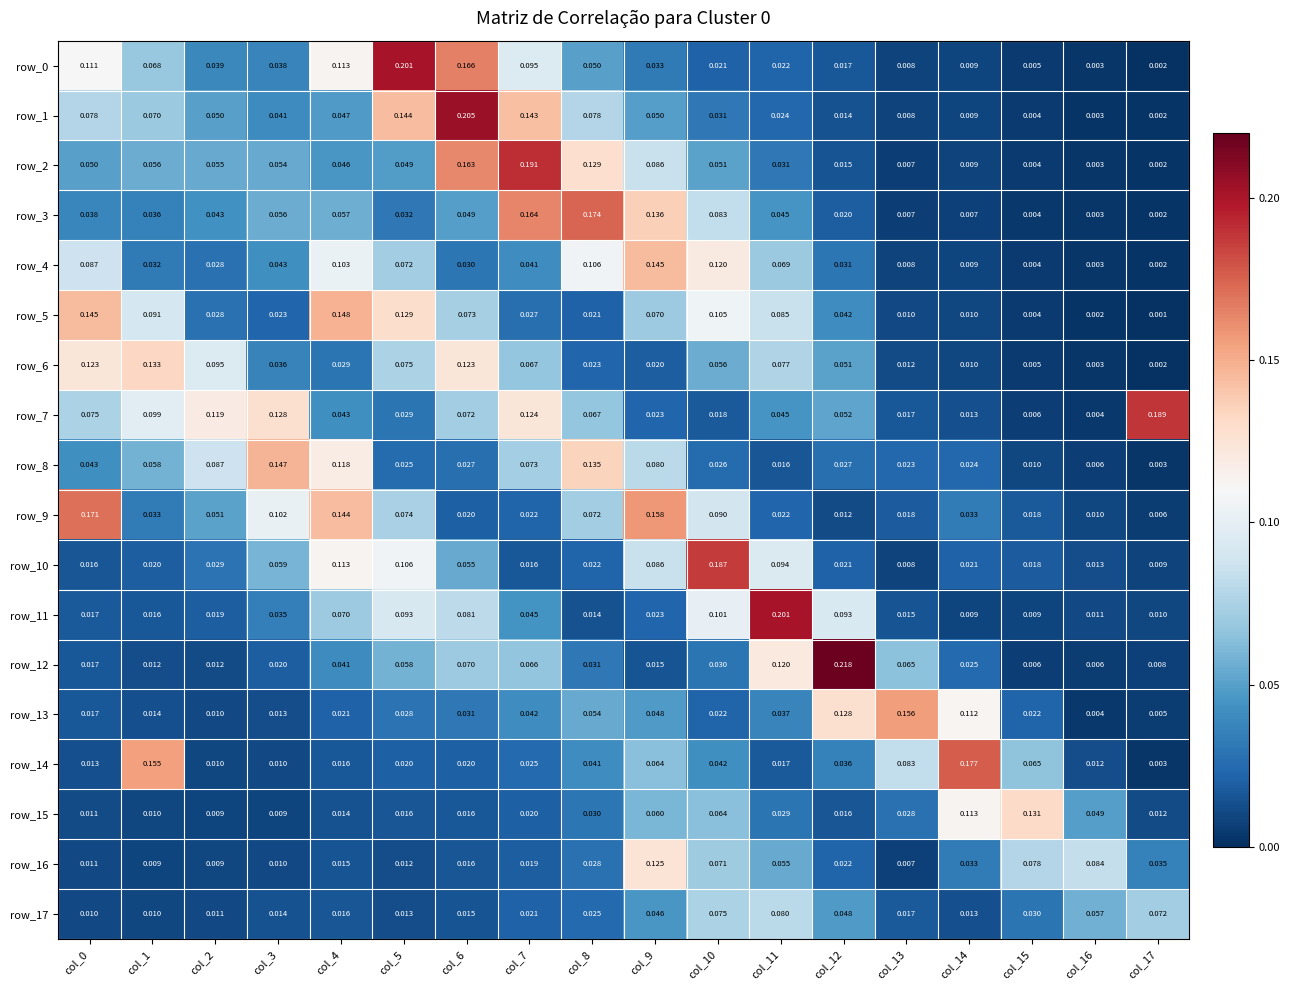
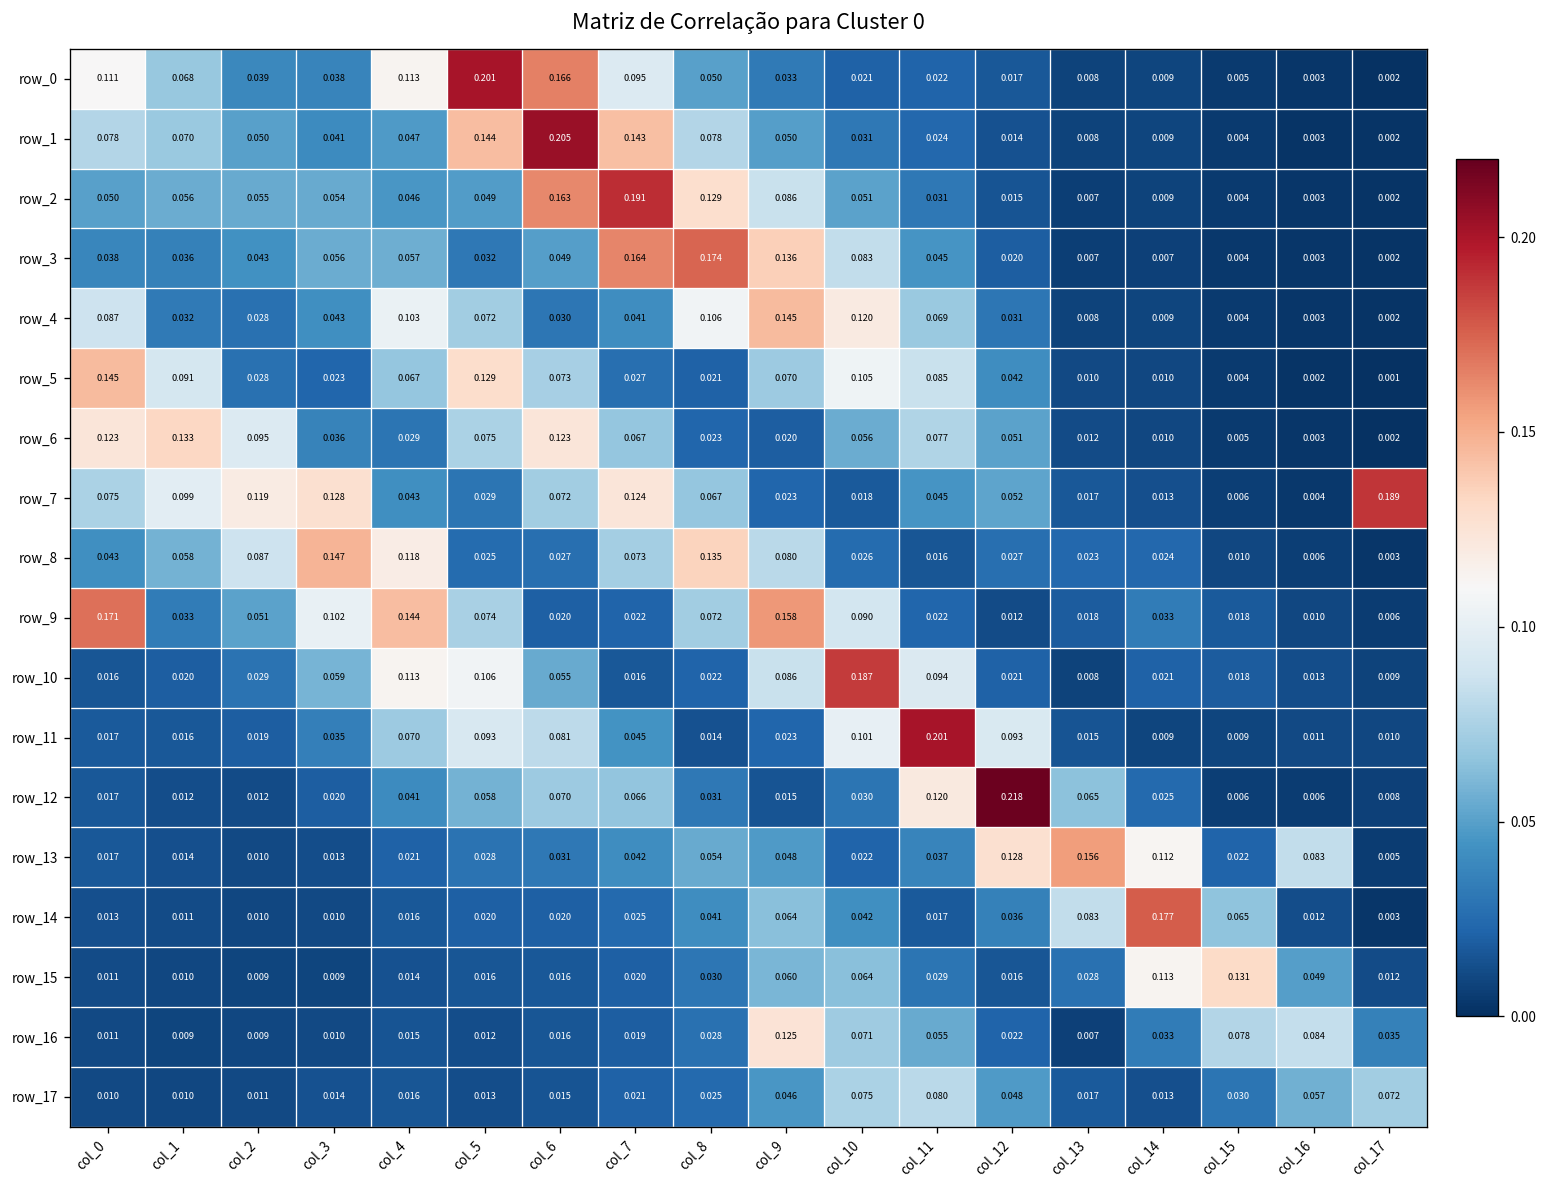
row_5, col_4: 0.148 -> 0.067
row_13, col_16: 0.004 -> 0.083
row_14, col_1: 0.155 -> 0.011
